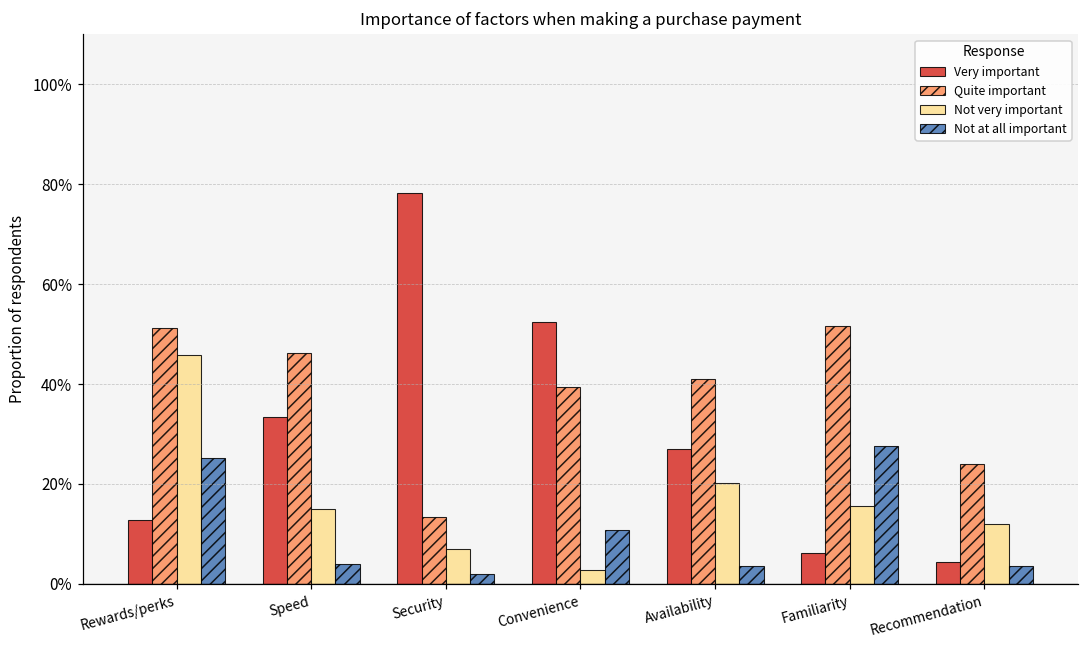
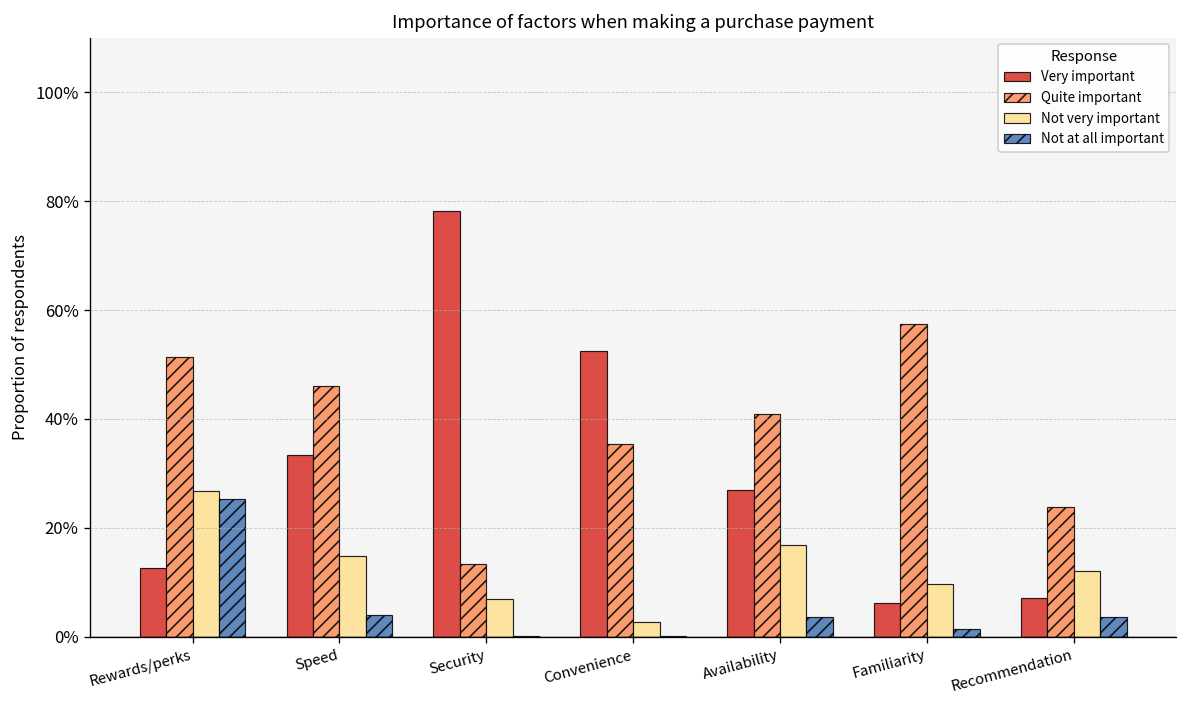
Not very important, Rewards/perks: 46% -> 27%
Not at all important, Security: 2% -> 0%
Quite important, Convenience: 39% -> 35%
Not at all important, Convenience: 11% -> 0%
Not very important, Availability: 20% -> 17%
Quite important, Familiarity: 52% -> 57%
Not very important, Familiarity: 16% -> 10%
Not at all important, Familiarity: 28% -> 1%
Very important, Recommendation: 4% -> 7%
